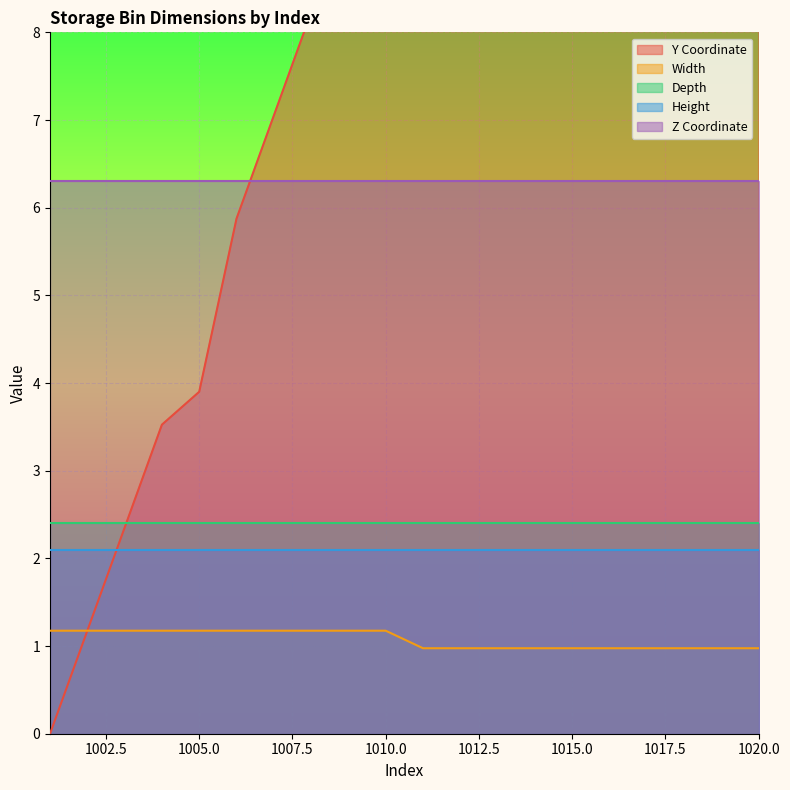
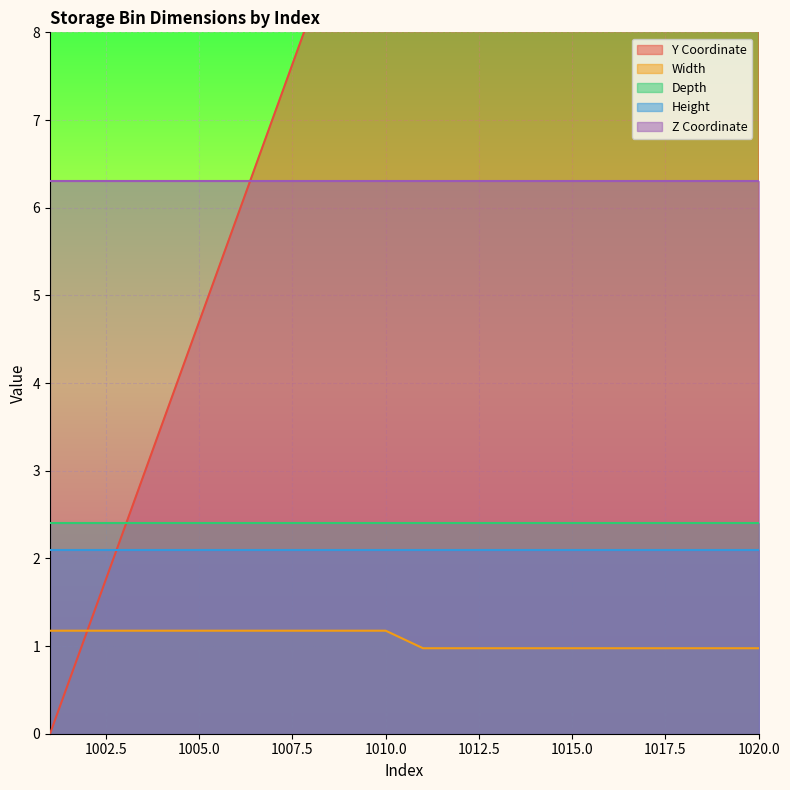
Y Coordinate, 1005.0: 3.9 -> 4.7
